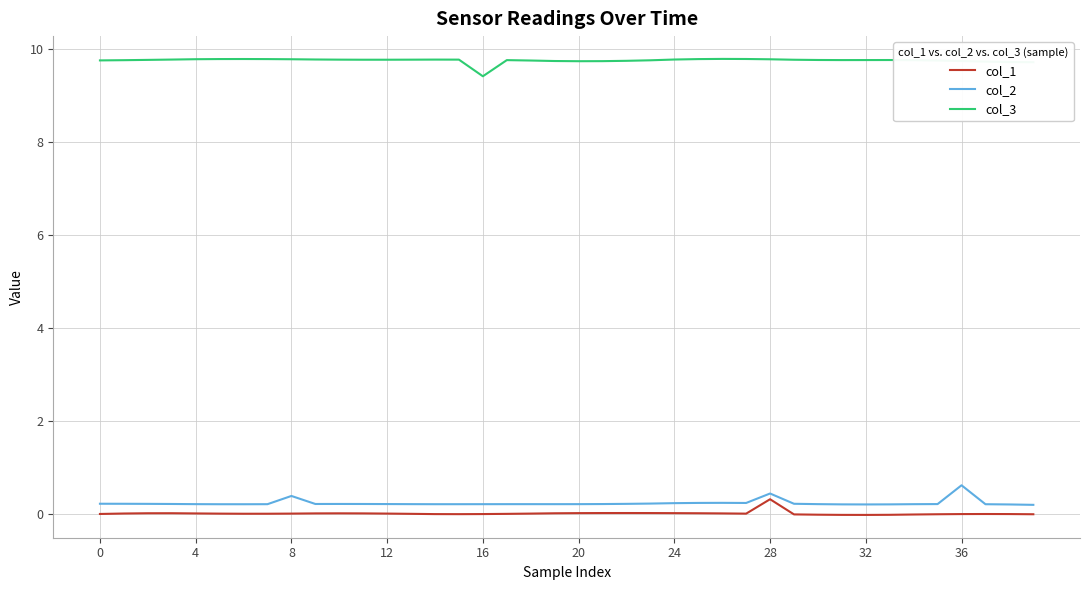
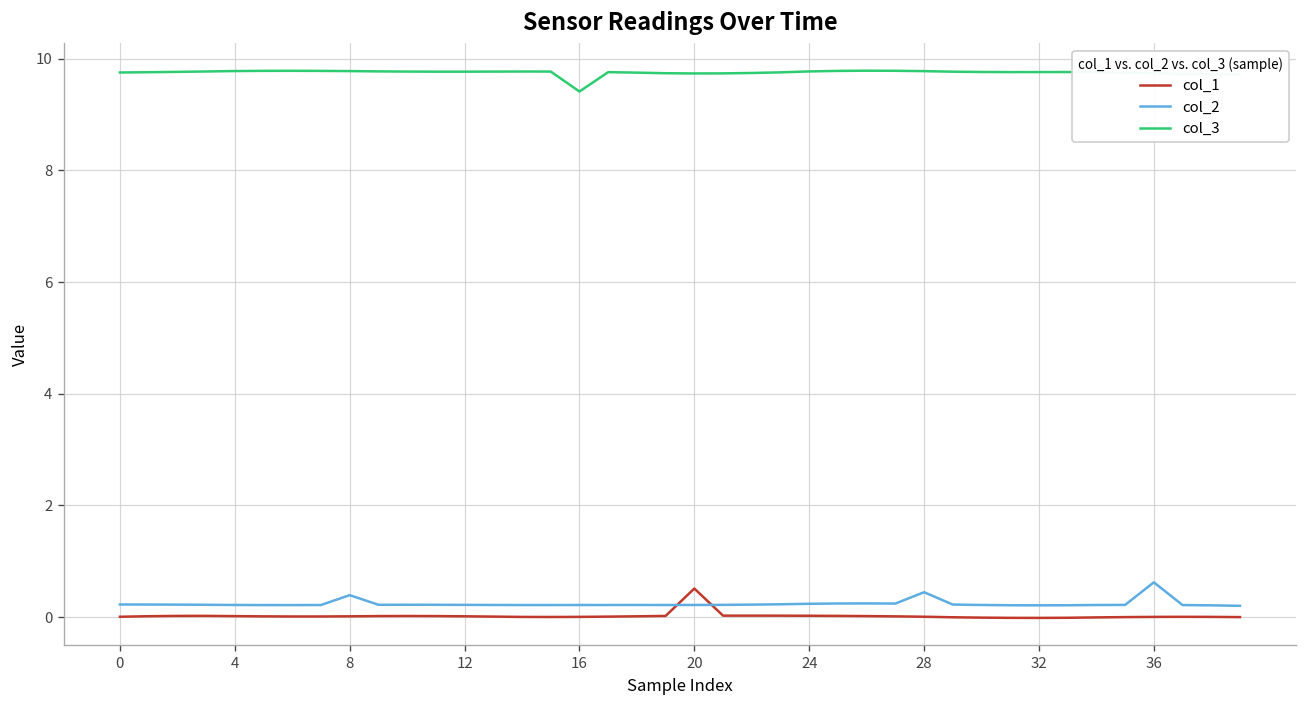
col_1, 20: 0.0 -> 0.5
col_1, 28: 0.3 -> 0.0
